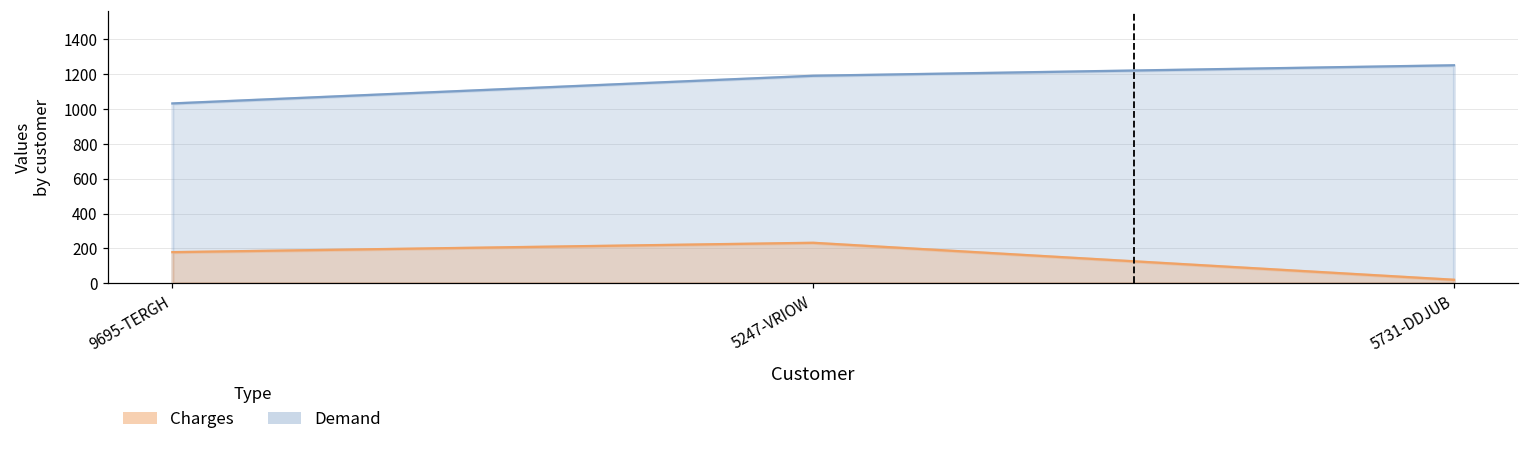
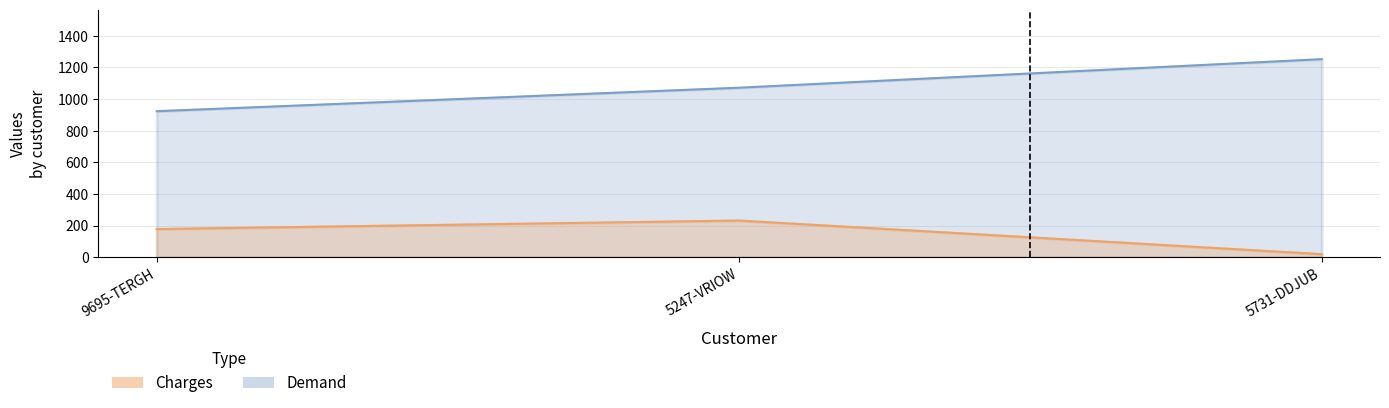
Demand, 9695-TERGH: 1030 -> 920
Demand, 5247-VRIOW: 1190 -> 1070
